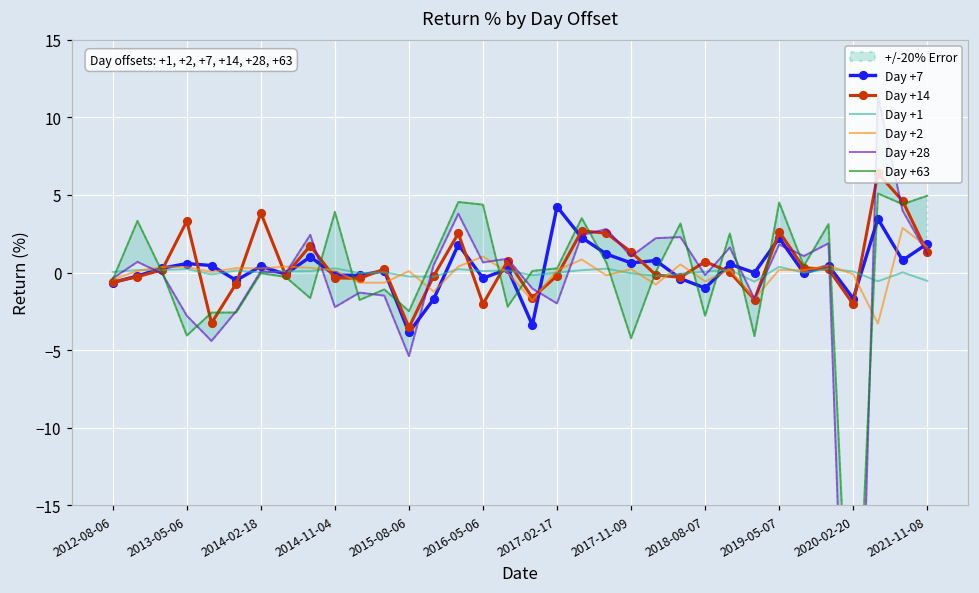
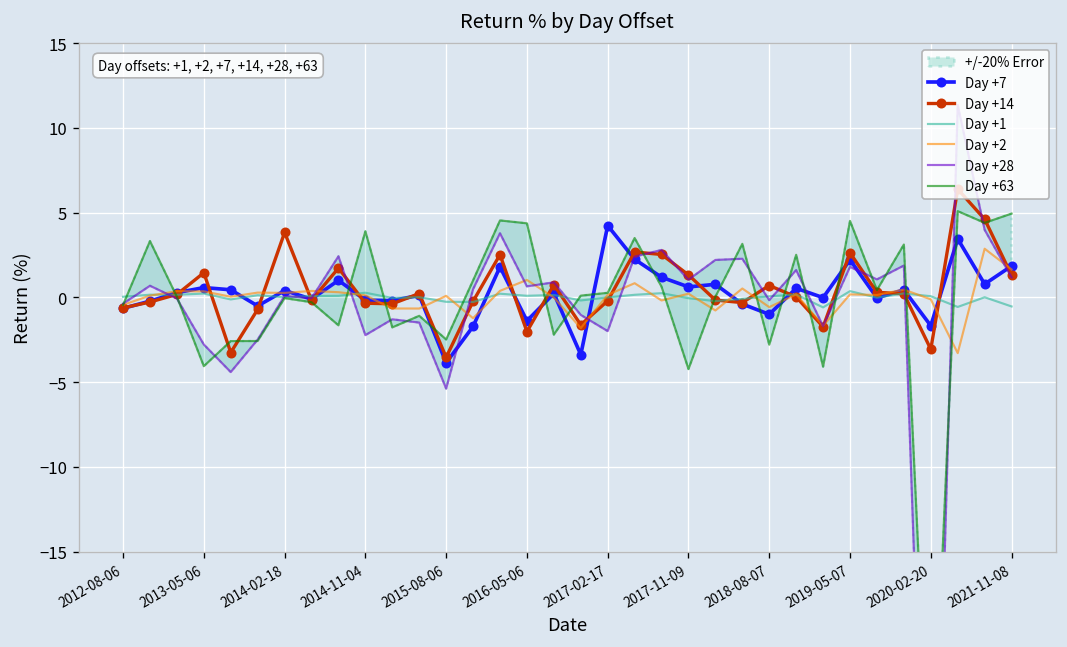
Day +14, 2013-05-06: 3.3 -> 1.5
Day +7, 2016-05-06: -0.4 -> -1.4
Day +14, 2020-02-20: -2.0 -> -3.1
